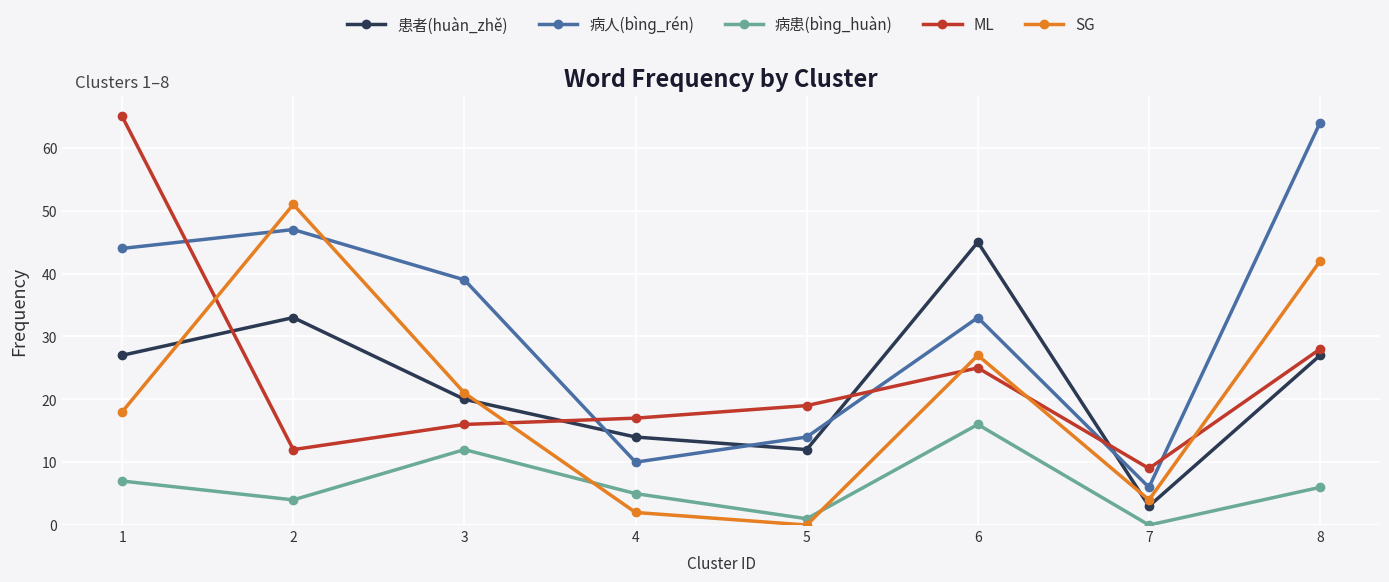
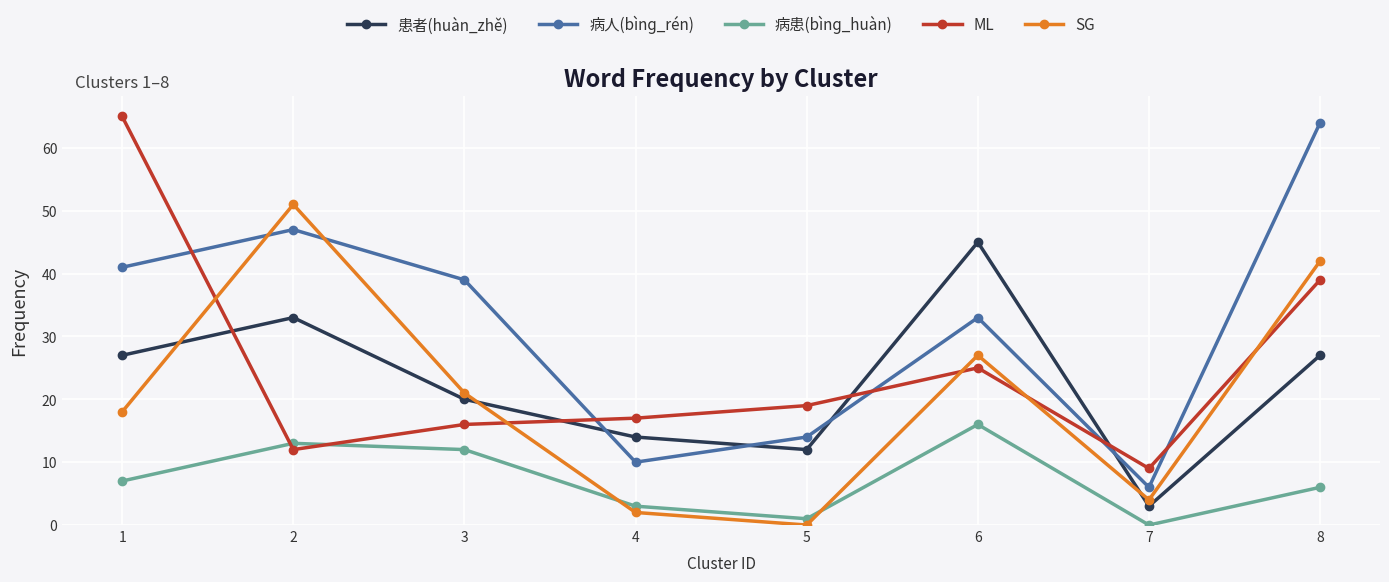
病人(bìnɡ_rén), 1: 44 -> 41
病患(bìnɡ_huàn), 2: 4 -> 13
病患(bìnɡ_huàn), 4: 5 -> 3
ML, 8: 28 -> 39
